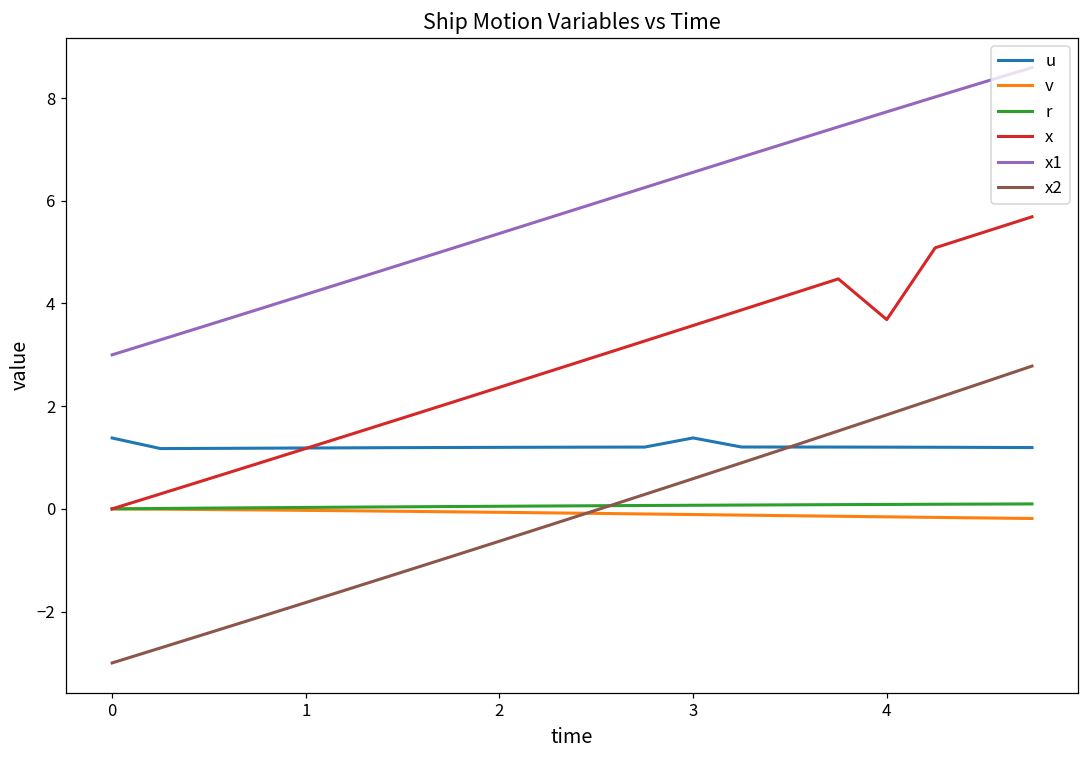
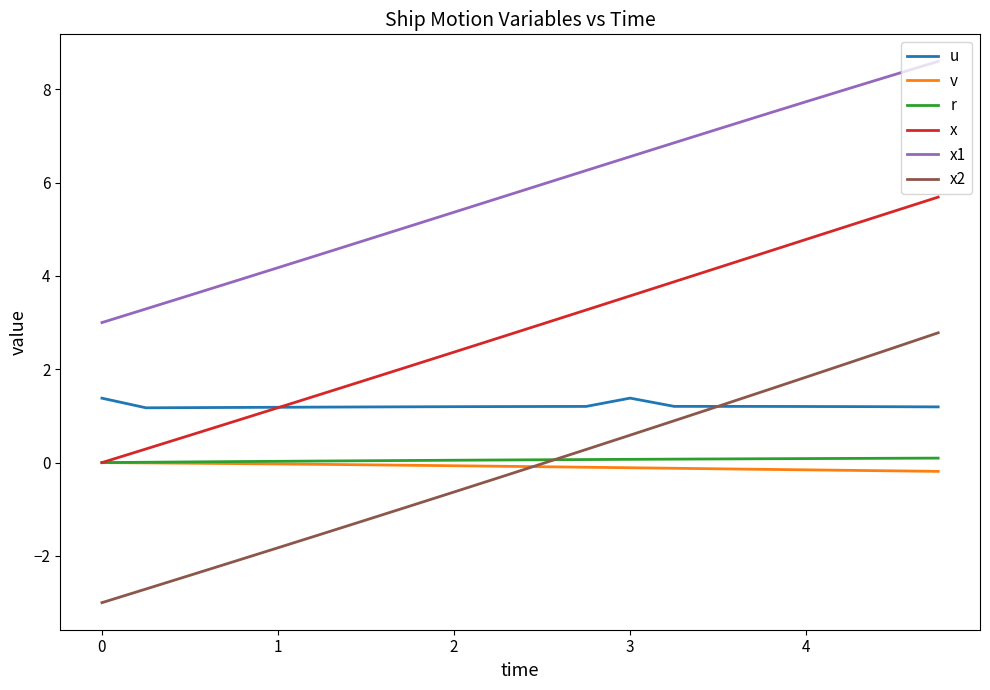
x, 4: 3.7 -> 4.8
